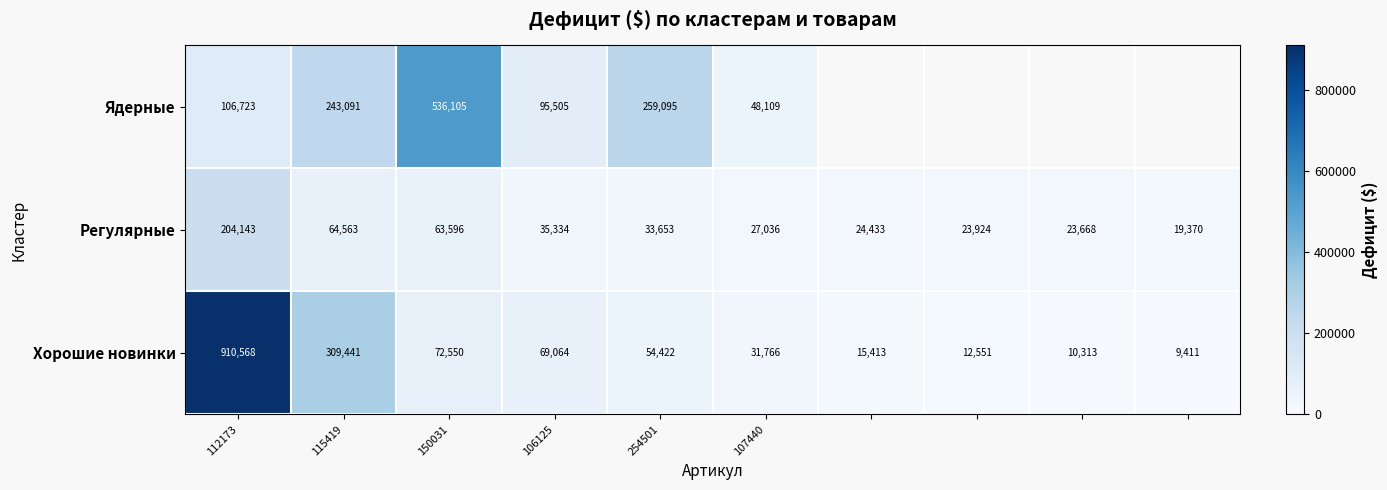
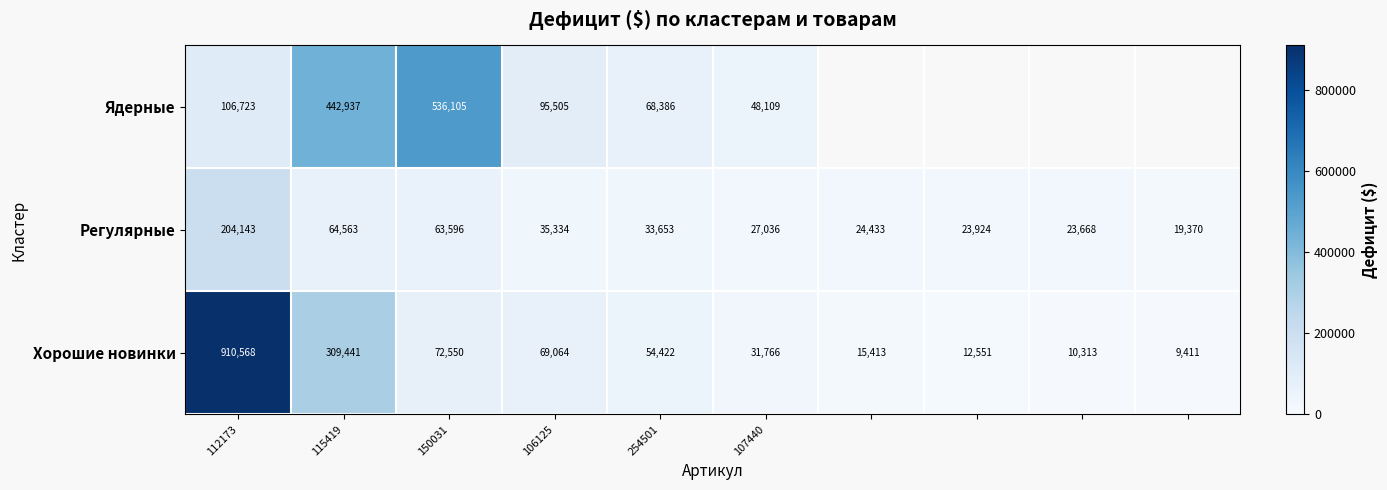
Ядерные, 115419: 243,091 -> 442,937
Ядерные, 254501: 259,095 -> 68,386
